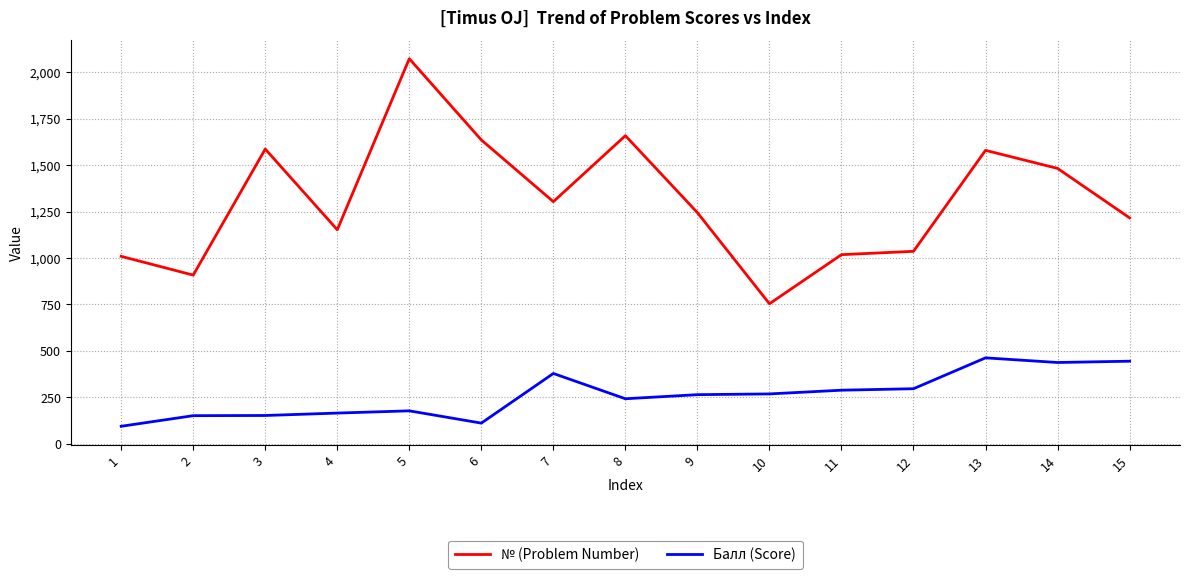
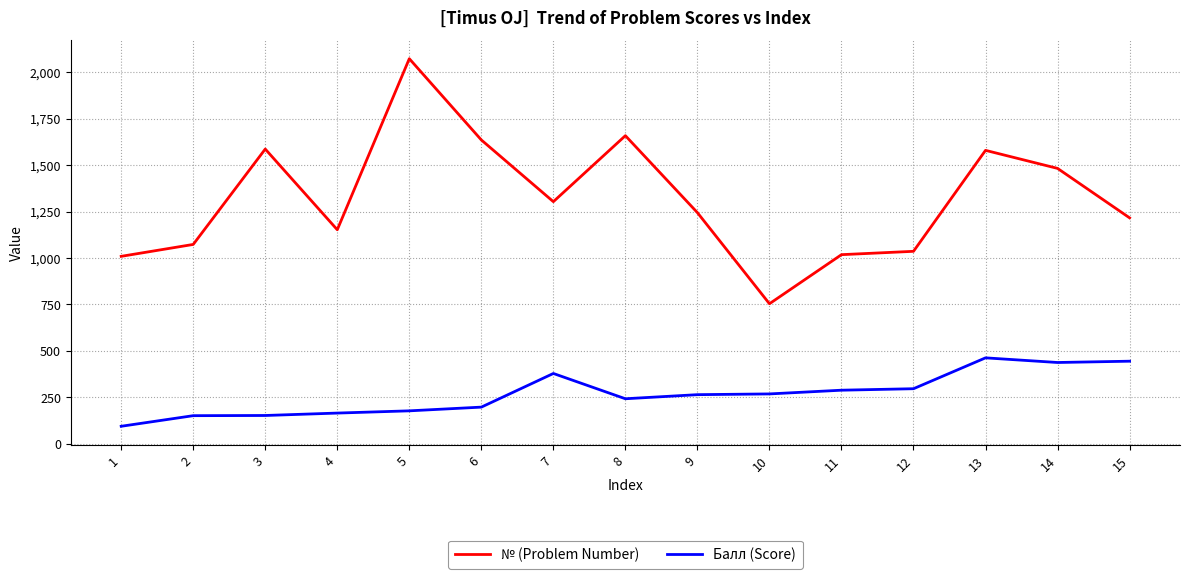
№ (Problem Number), 2: 910 -> 1,070
Балл (Score), 6: 110 -> 200
